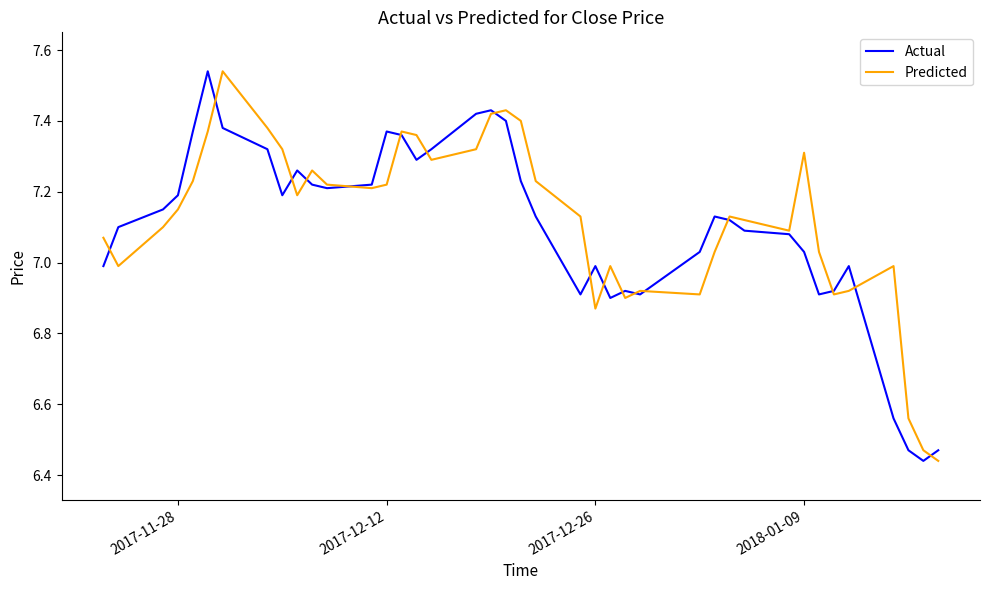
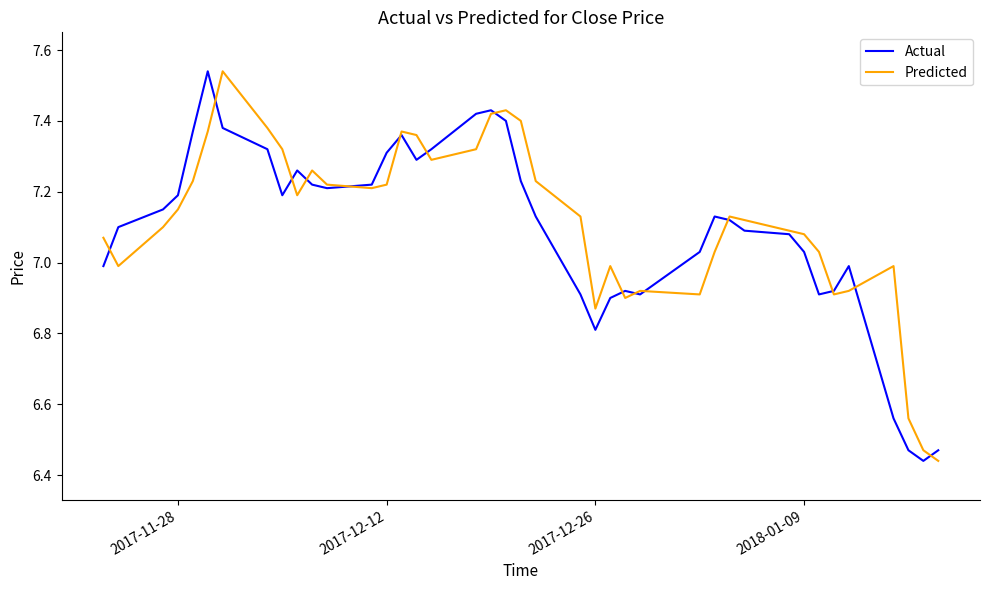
Actual, 2017-12-12: 7.37 -> 7.31
Actual, 2017-12-26: 6.99 -> 6.81
Predicted, 2018-01-09: 7.31 -> 7.08
